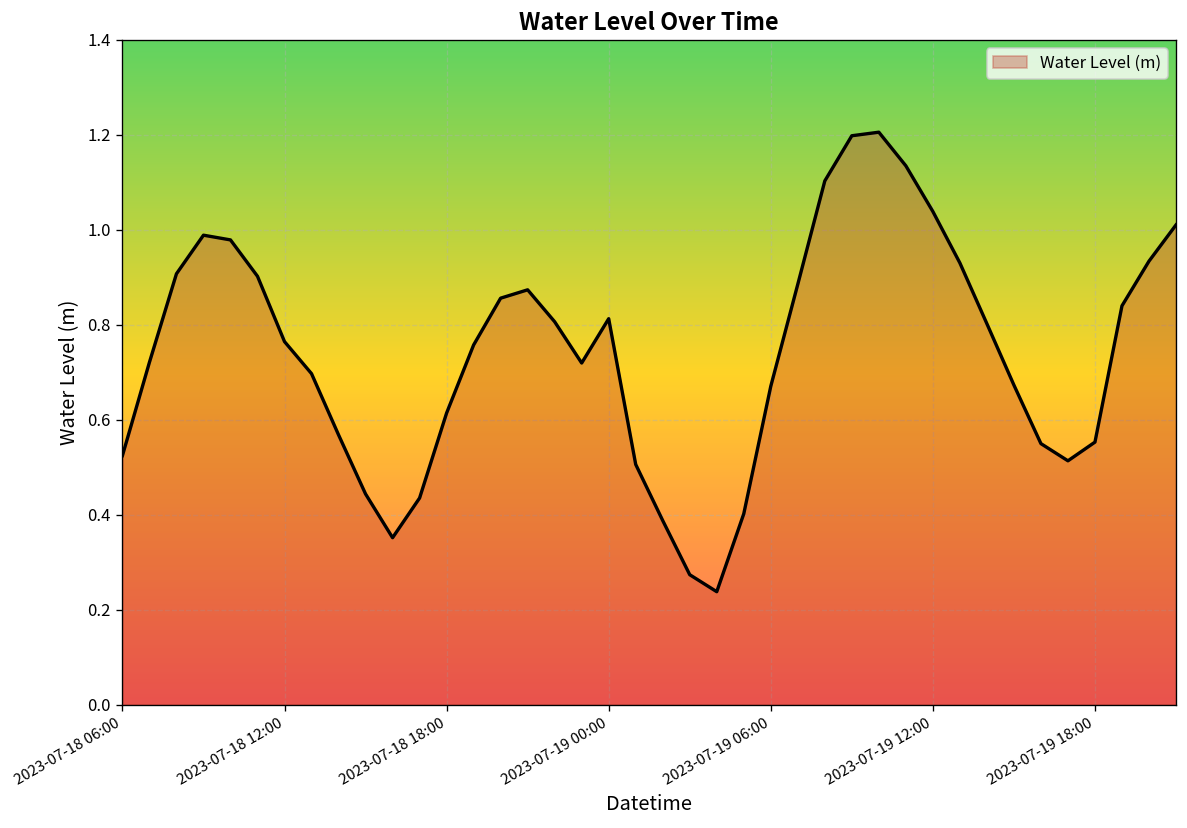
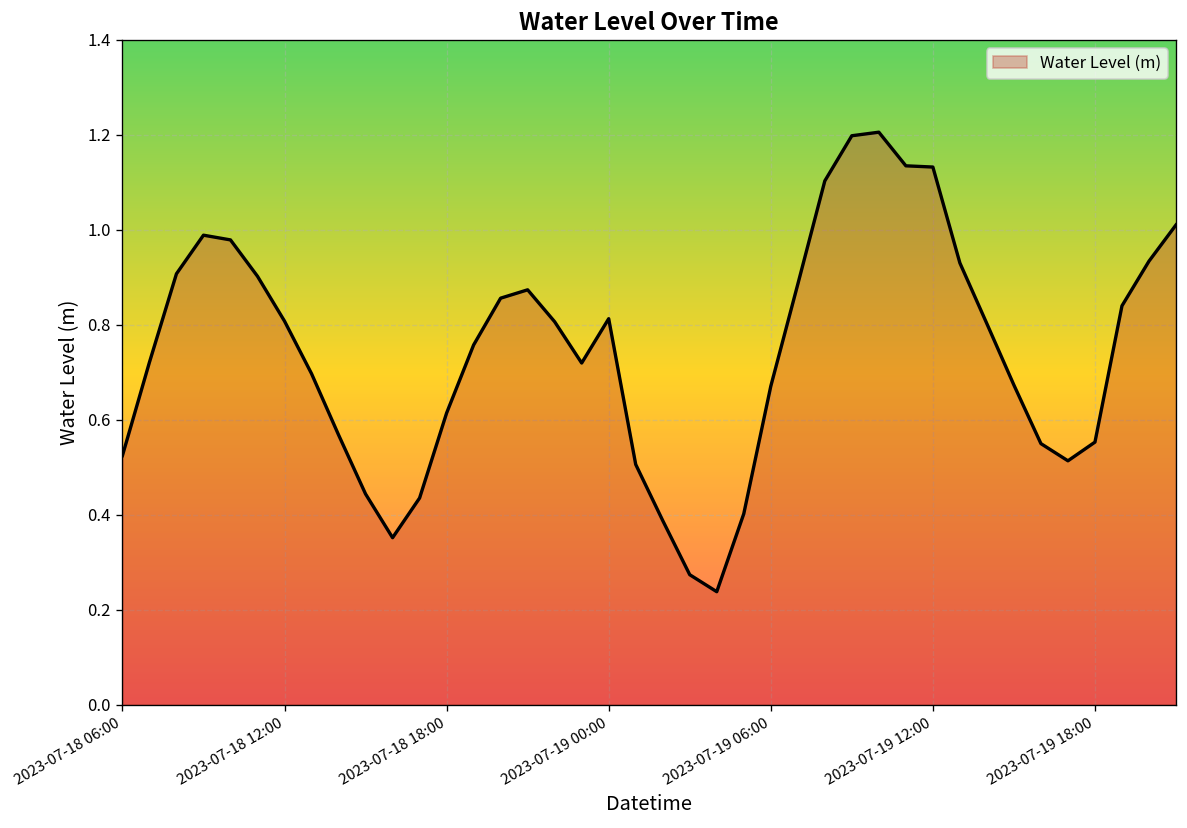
2023-07-18 12:00: 0.76 -> 0.81
2023-07-19 12:00: 1.04 -> 1.13
